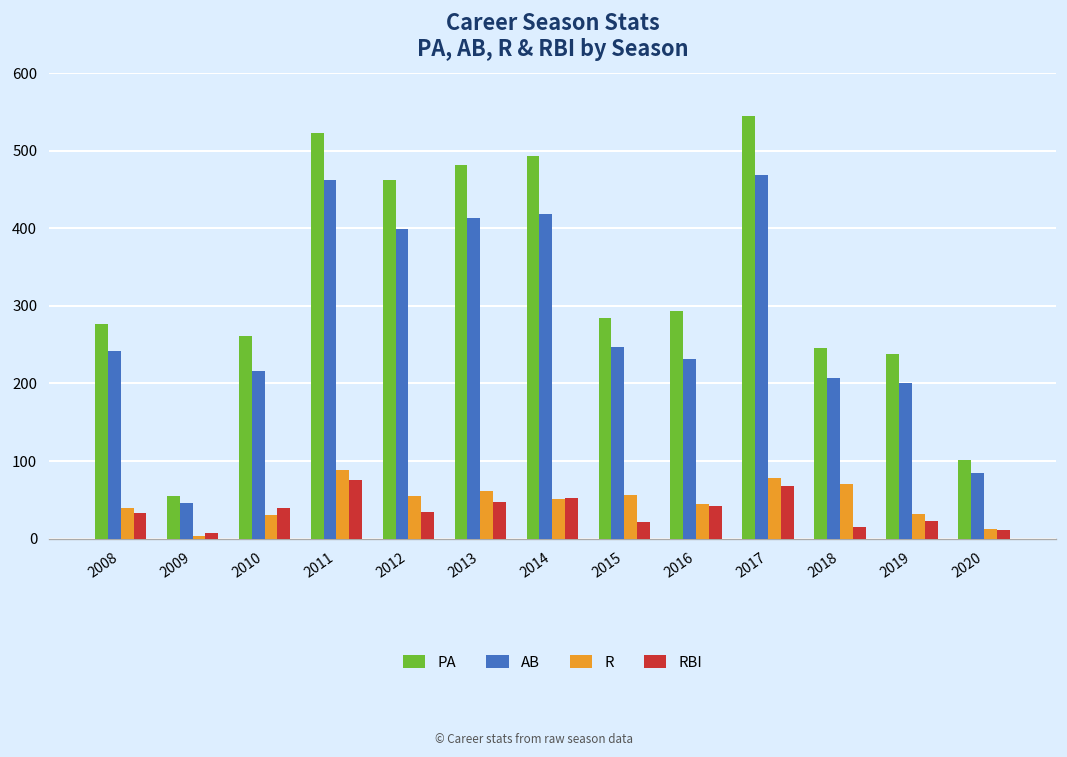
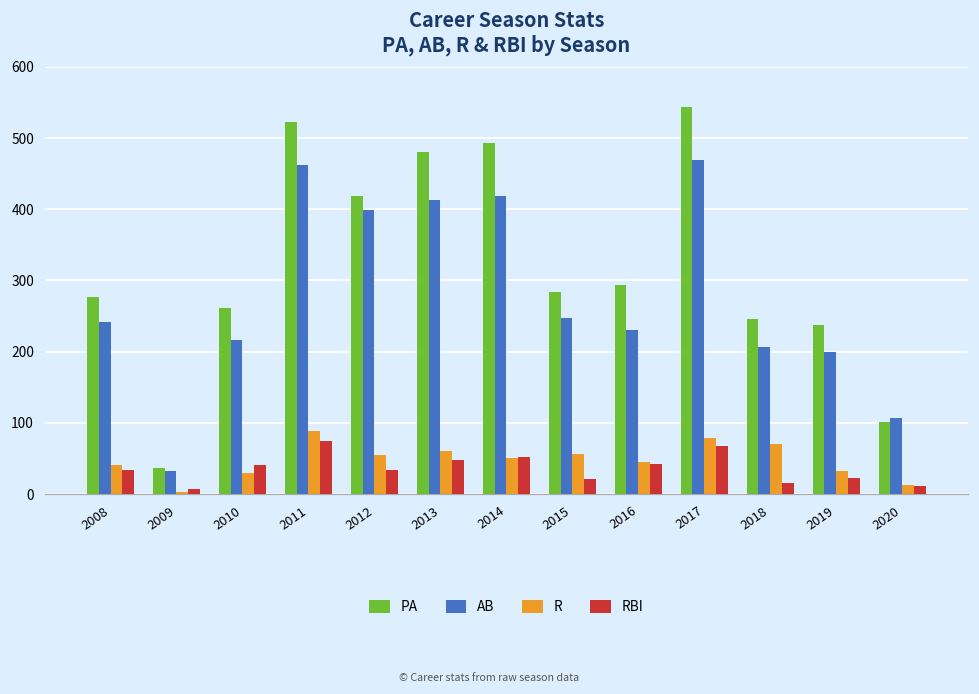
PA, 2009: 60 -> 40
AB, 2009: 50 -> 30
PA, 2012: 460 -> 420
AB, 2020: 90 -> 110
